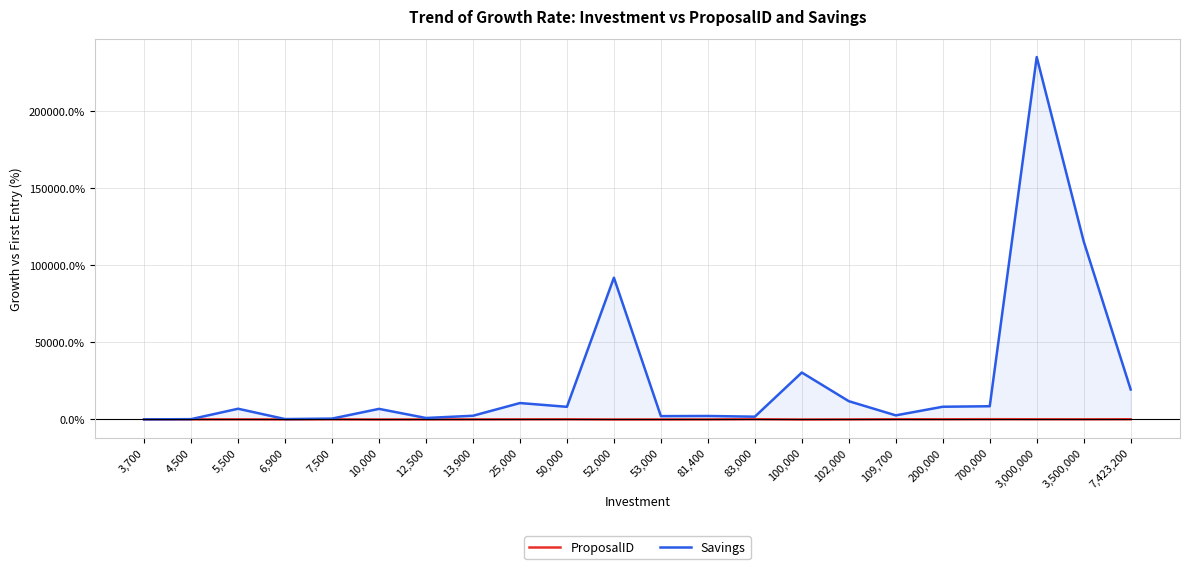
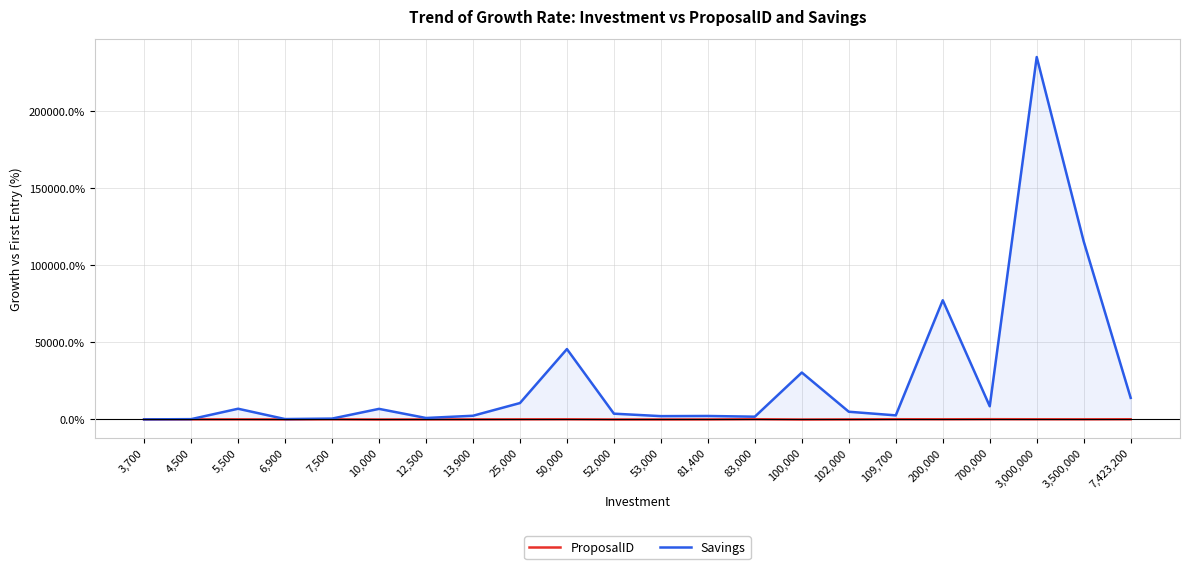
Savings, 50,000: 8000% -> 46000%
Savings, 52,000: 92000% -> 4000%
Savings, 102,000: 12000% -> 5000%
Savings, 200,000: 8000% -> 77000%
Savings, 7,423,200: 19000% -> 14000%
